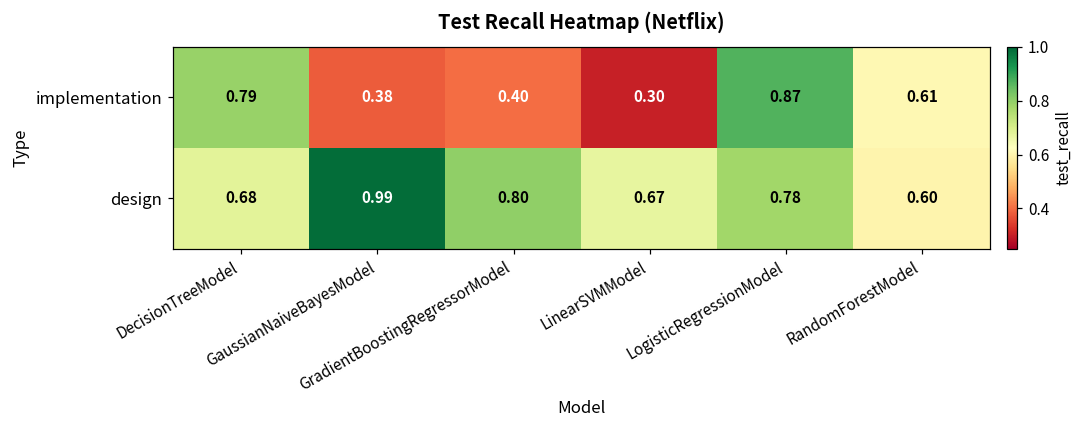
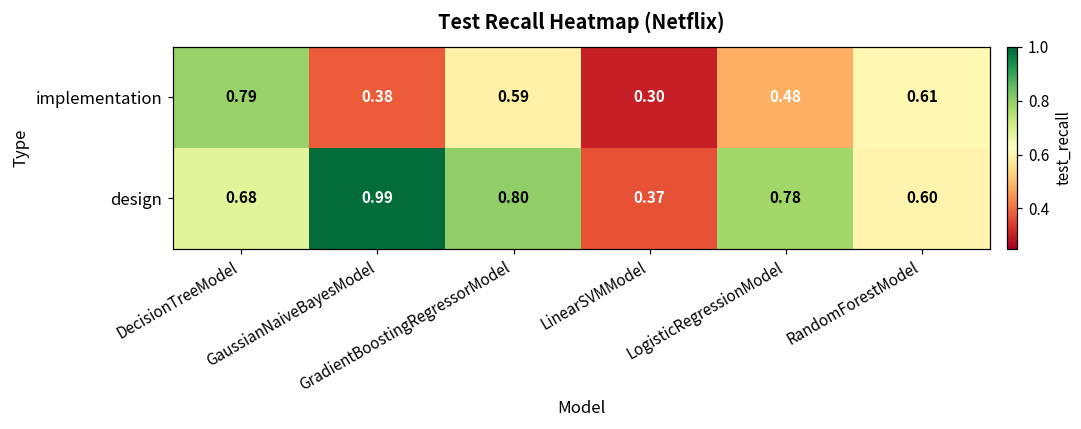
implementation, GradientBoostingRegressorModel: 0.40 -> 0.59
implementation, LogisticRegressionModel: 0.87 -> 0.48
design, LinearSVMModel: 0.67 -> 0.37
